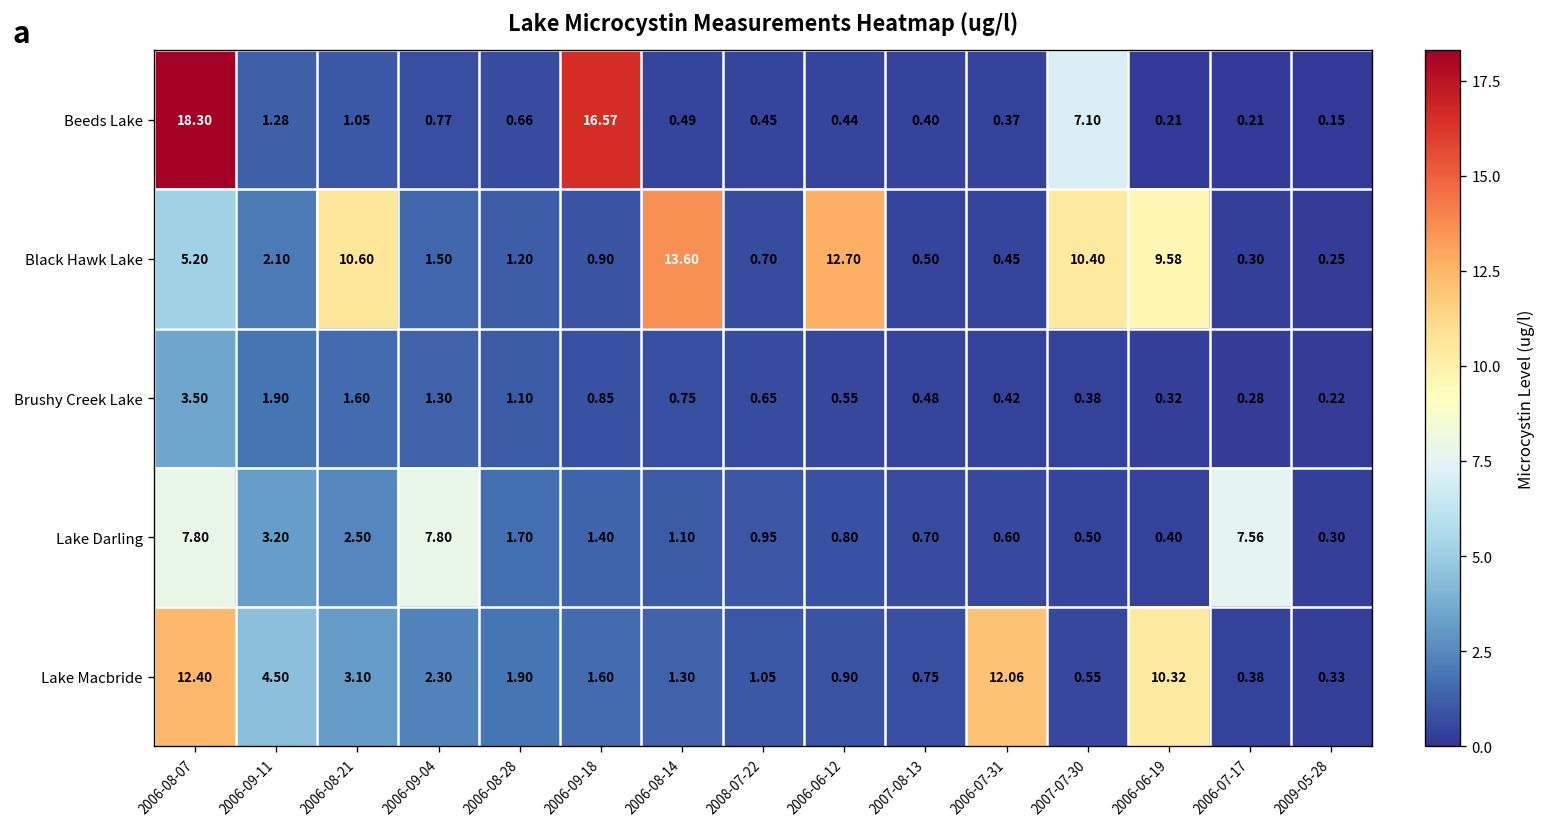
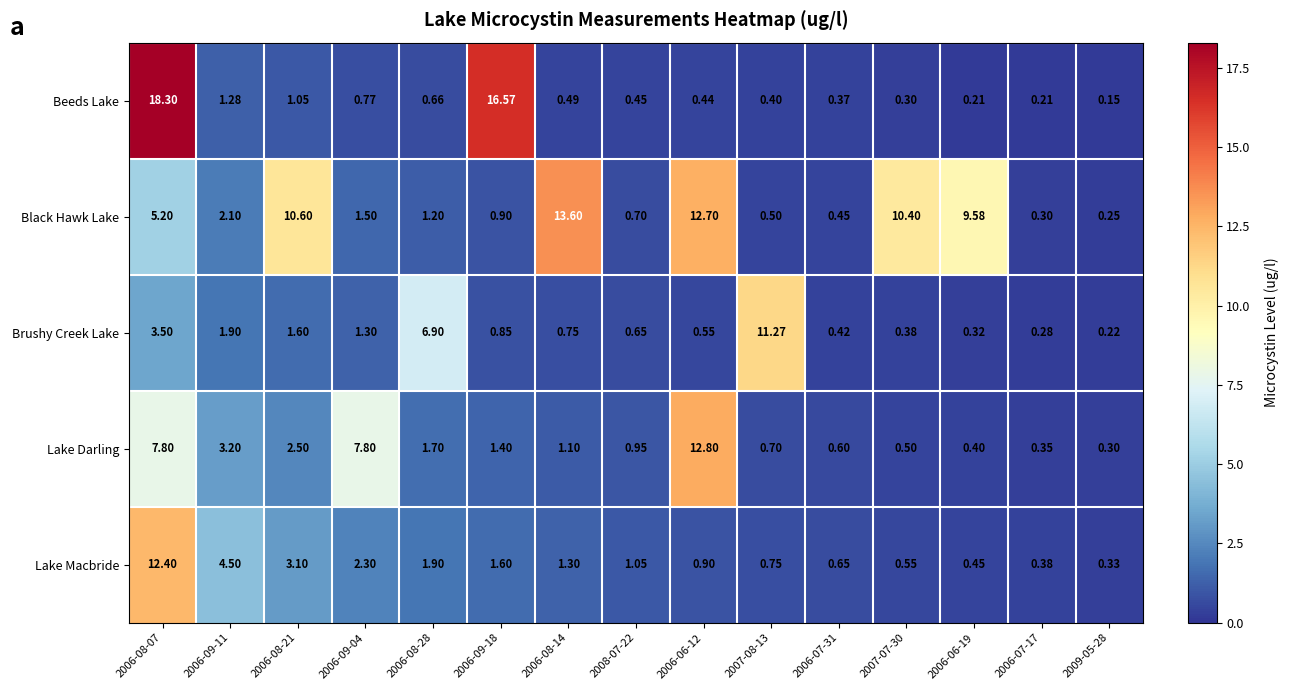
Beeds Lake, 2007-07-30: 7.10 -> 0.30
Brushy Creek Lake, 2006-08-28: 1.10 -> 6.90
Brushy Creek Lake, 2007-08-13: 0.48 -> 11.27
Lake Darling, 2006-06-12: 0.80 -> 12.80
Lake Darling, 2006-07-17: 7.56 -> 0.35
Lake Macbride, 2006-07-31: 12.06 -> 0.65
Lake Macbride, 2006-06-19: 10.32 -> 0.45
